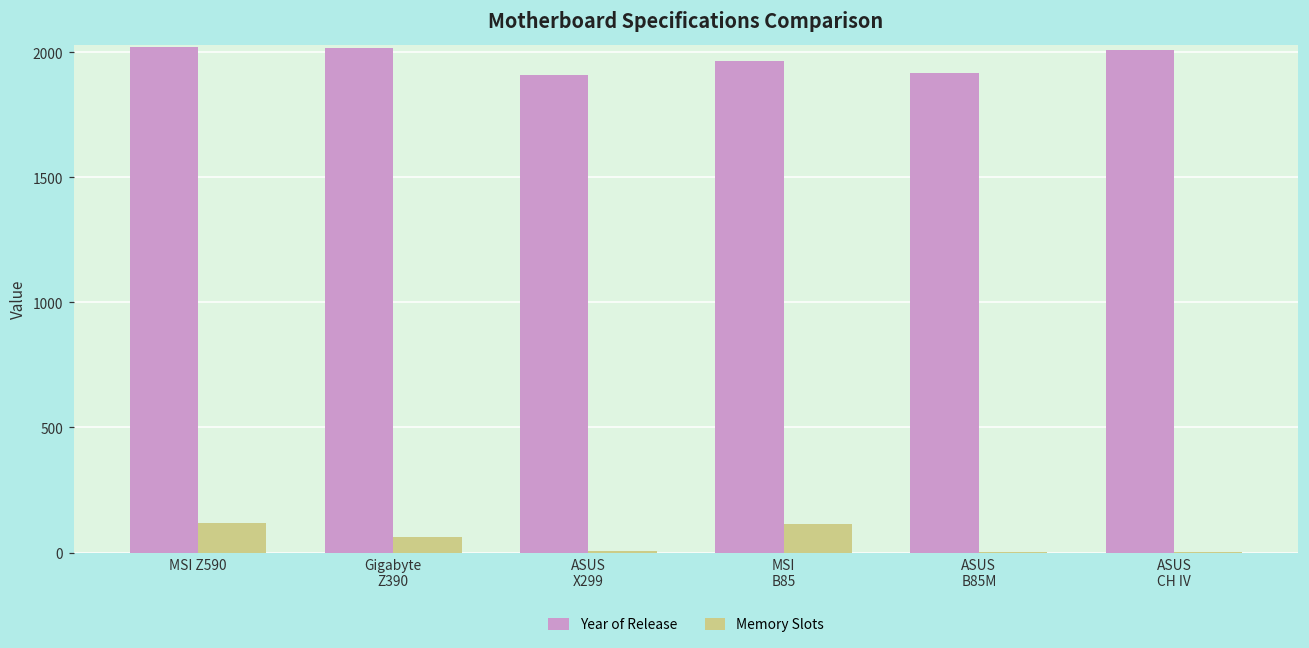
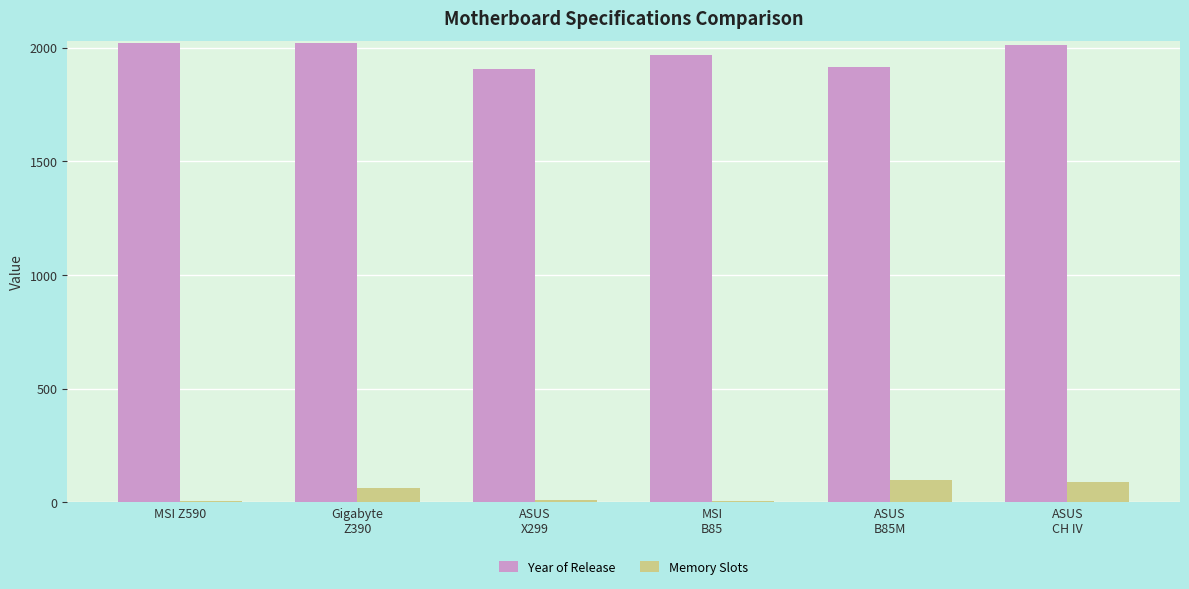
Memory Slots, MSI Z590: 120 -> 0
Memory Slots, MSI B85: 120 -> 0
Memory Slots, ASUS B85M: 0 -> 100
Memory Slots, ASUS CH IV: 0 -> 90
